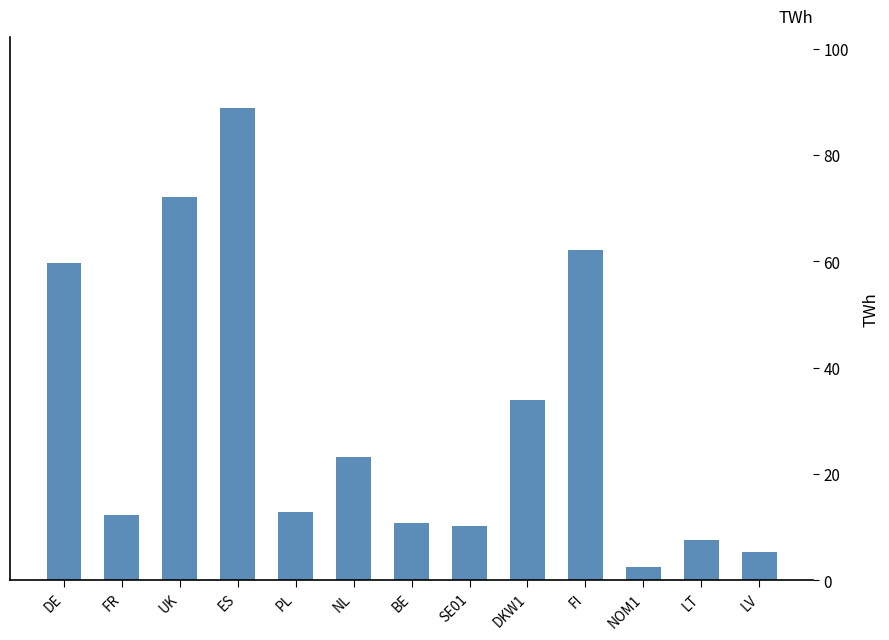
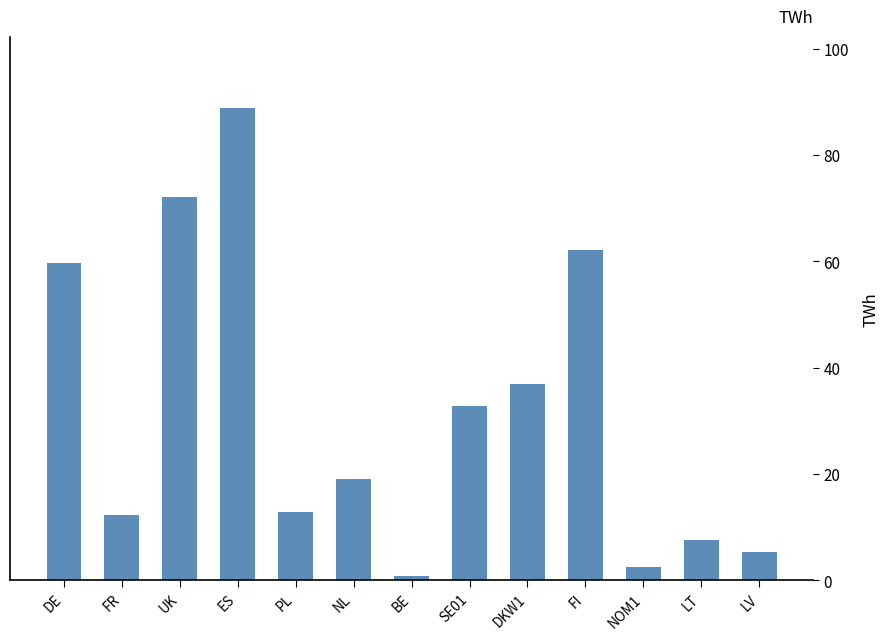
NL: 23 -> 19
BE: 11 -> 1
SE01: 10 -> 33
DKW1: 34 -> 37
